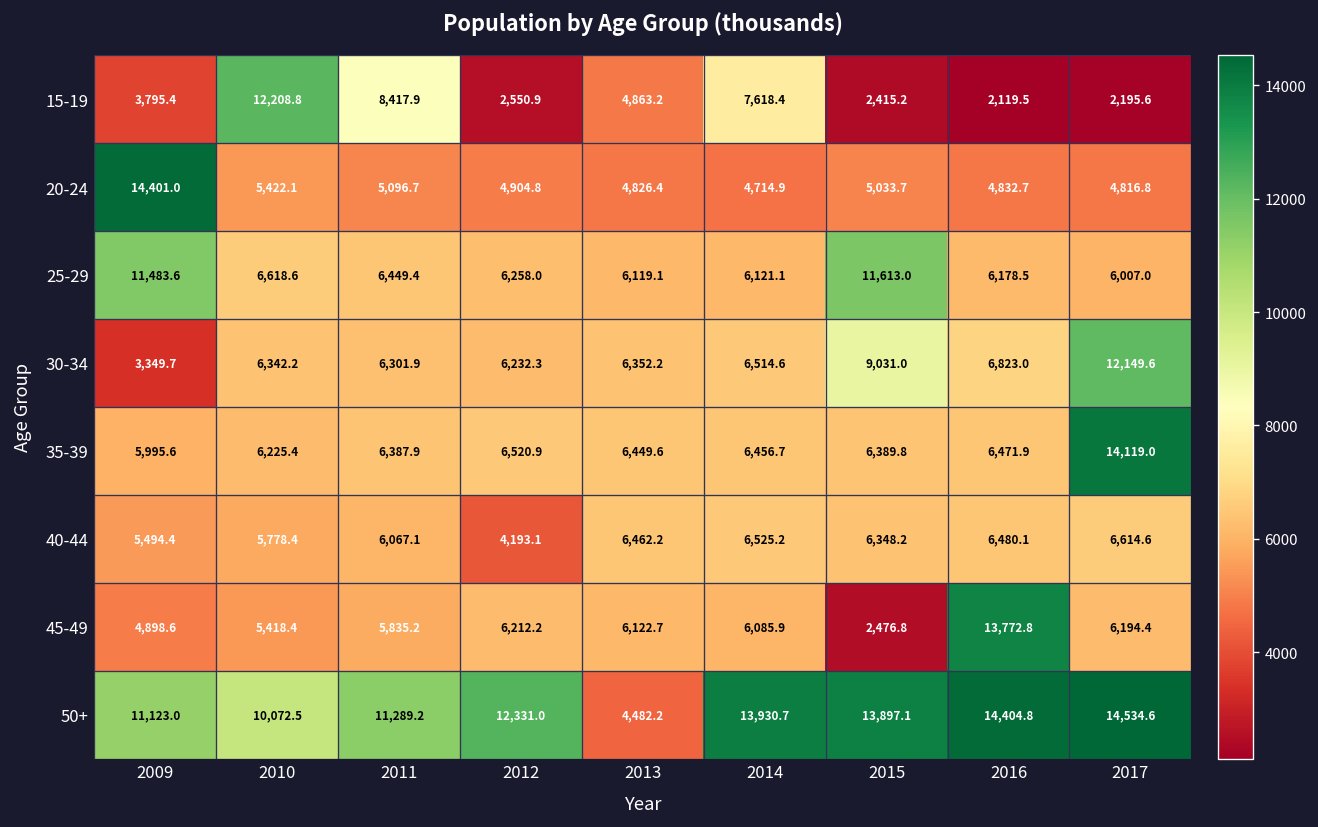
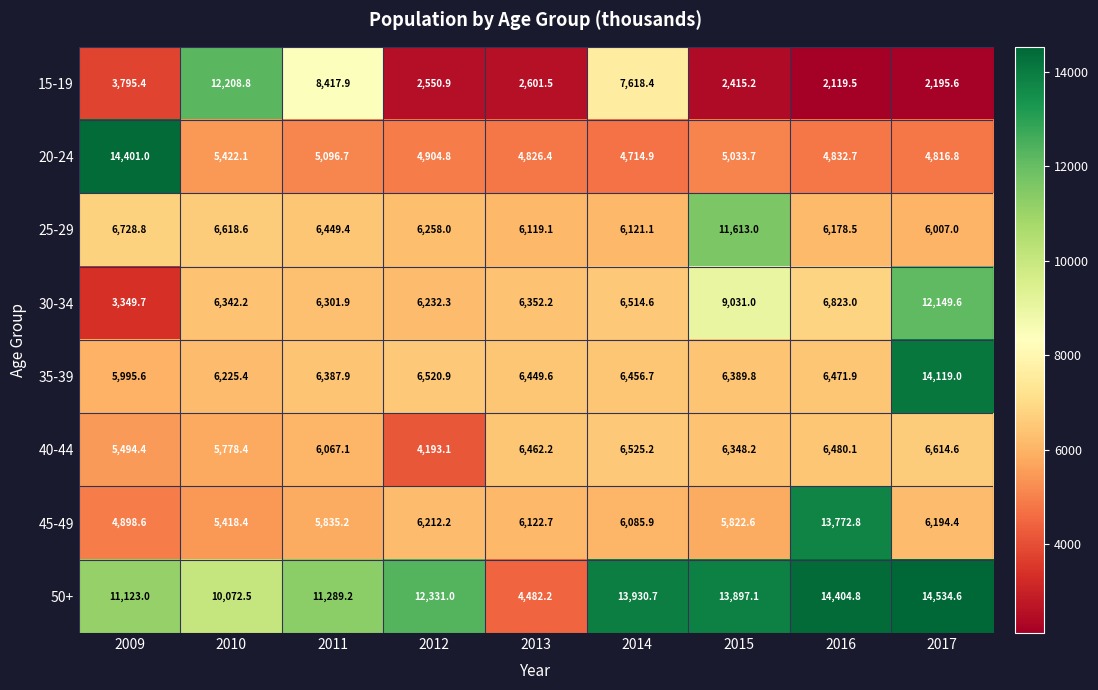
15-19, 2013: 4,863.2 -> 2,601.5
25-29, 2009: 11,483.6 -> 6,728.8
45-49, 2015: 2,476.8 -> 5,822.6
